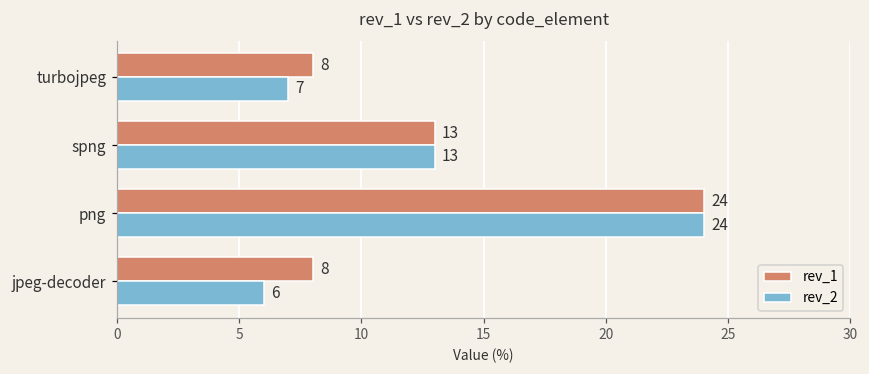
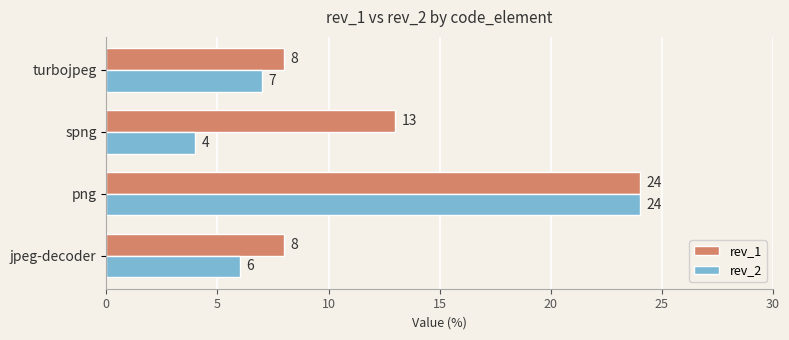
rev_2, spng: 13 -> 4
